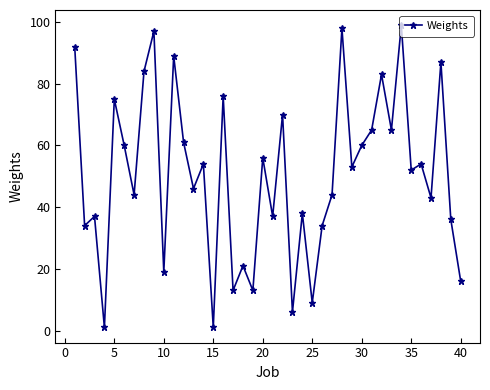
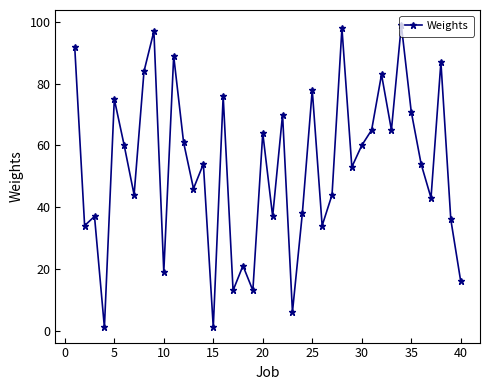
20: 56 -> 64
25: 9 -> 78
35: 52 -> 71
